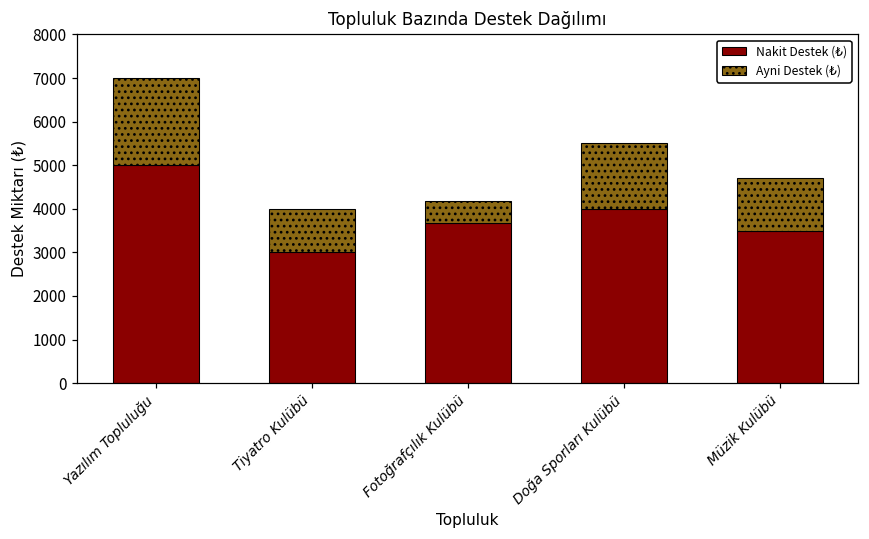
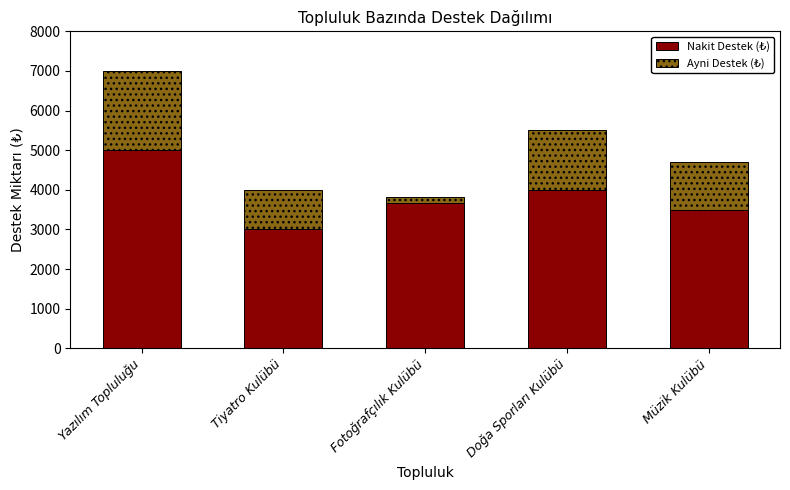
Ayni Destek (₺), Fotoğrafçılık Kulübü: 500 -> 100
